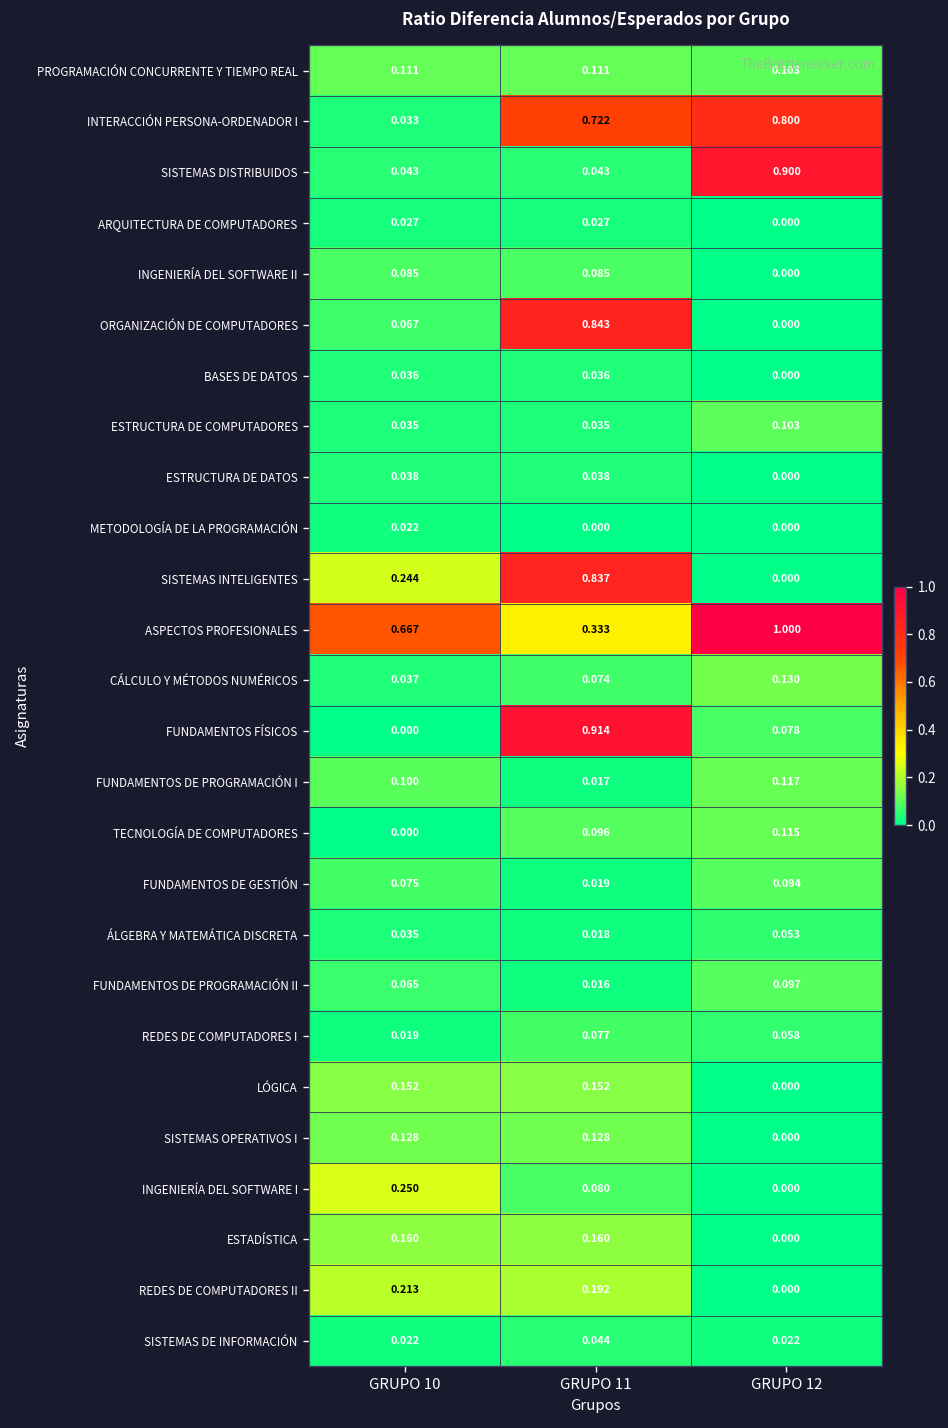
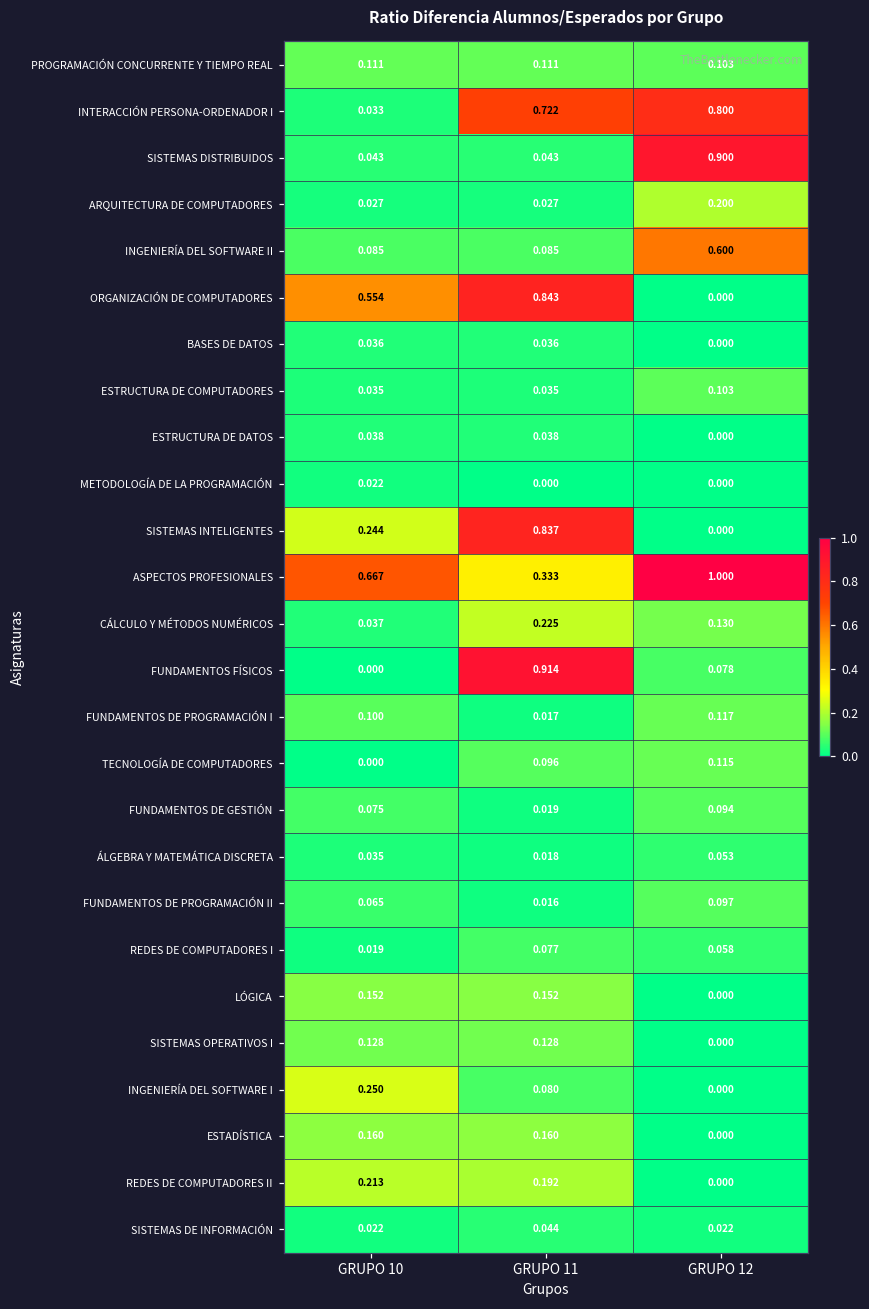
ARQUITECTURA DE COMPUTADORES, GRUPO 12: 0.000 -> 0.200
INGENIERÍA DEL SOFTWARE II, GRUPO 12: 0.000 -> 0.600
ORGANIZACIÓN DE COMPUTADORES, GRUPO 10: 0.067 -> 0.554
CÁLCULO Y MÉTODOS NUMÉRICOS, GRUPO 11: 0.074 -> 0.225
